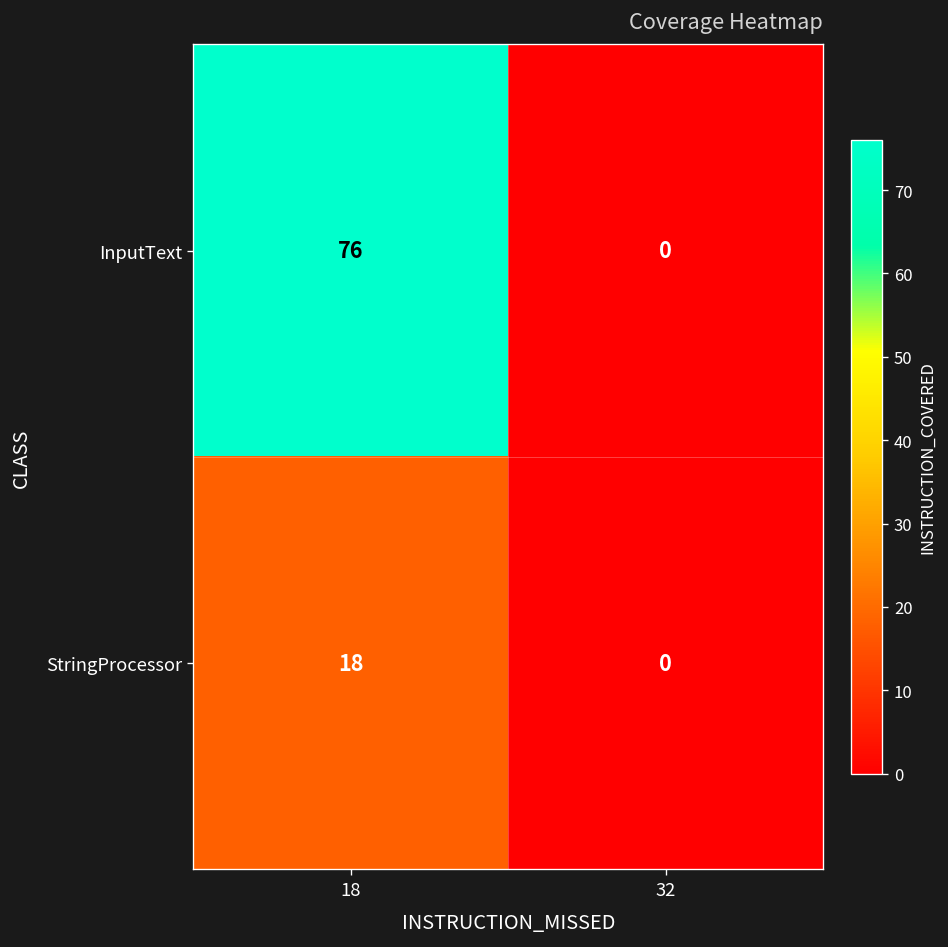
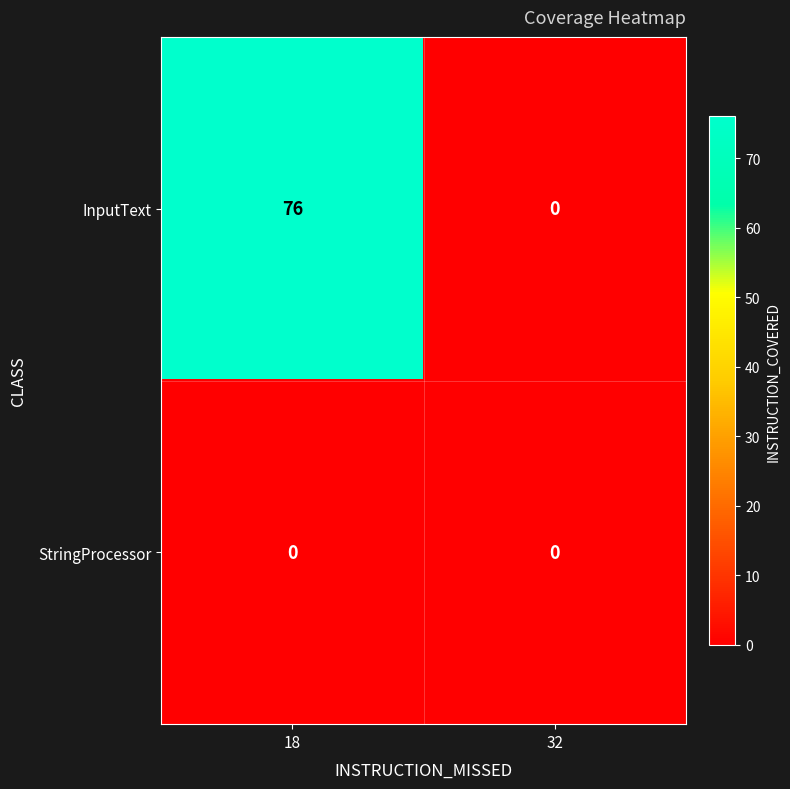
StringProcessor, 18: 18 -> 0
